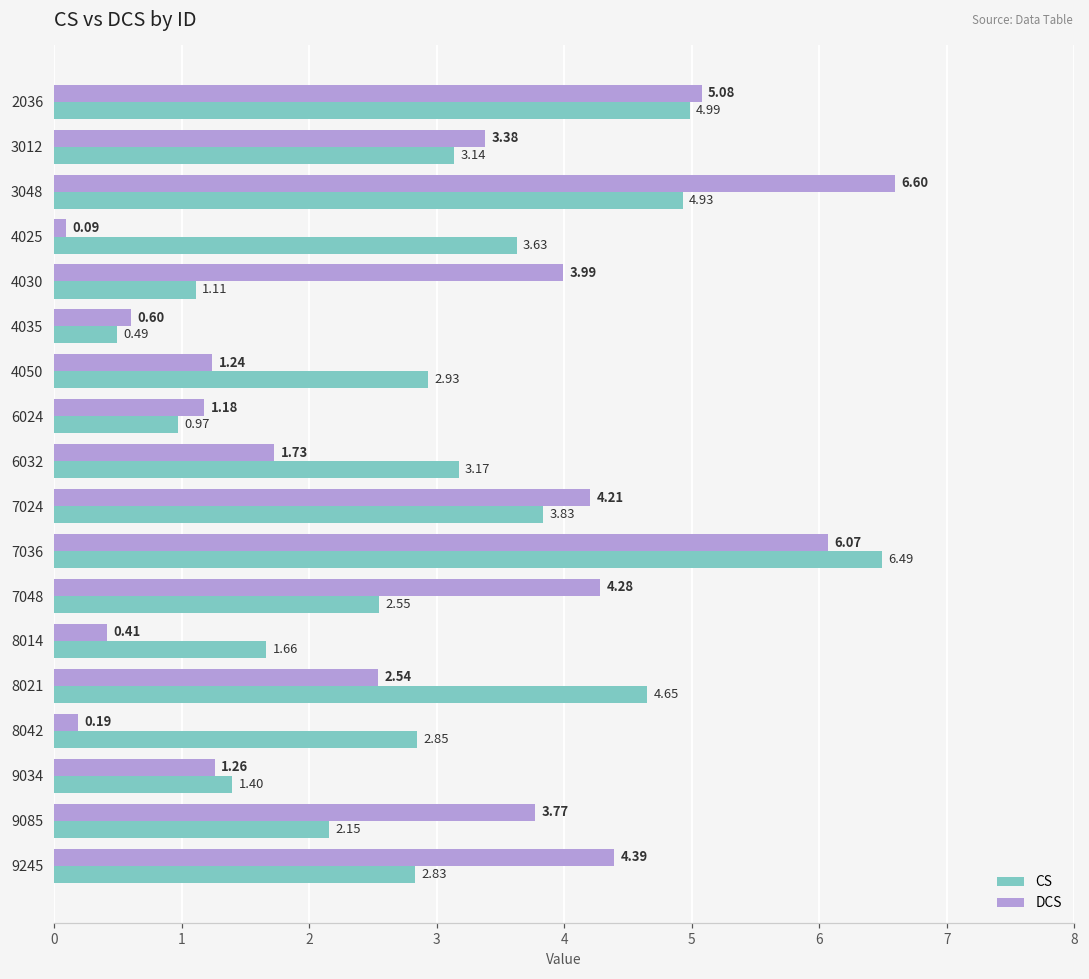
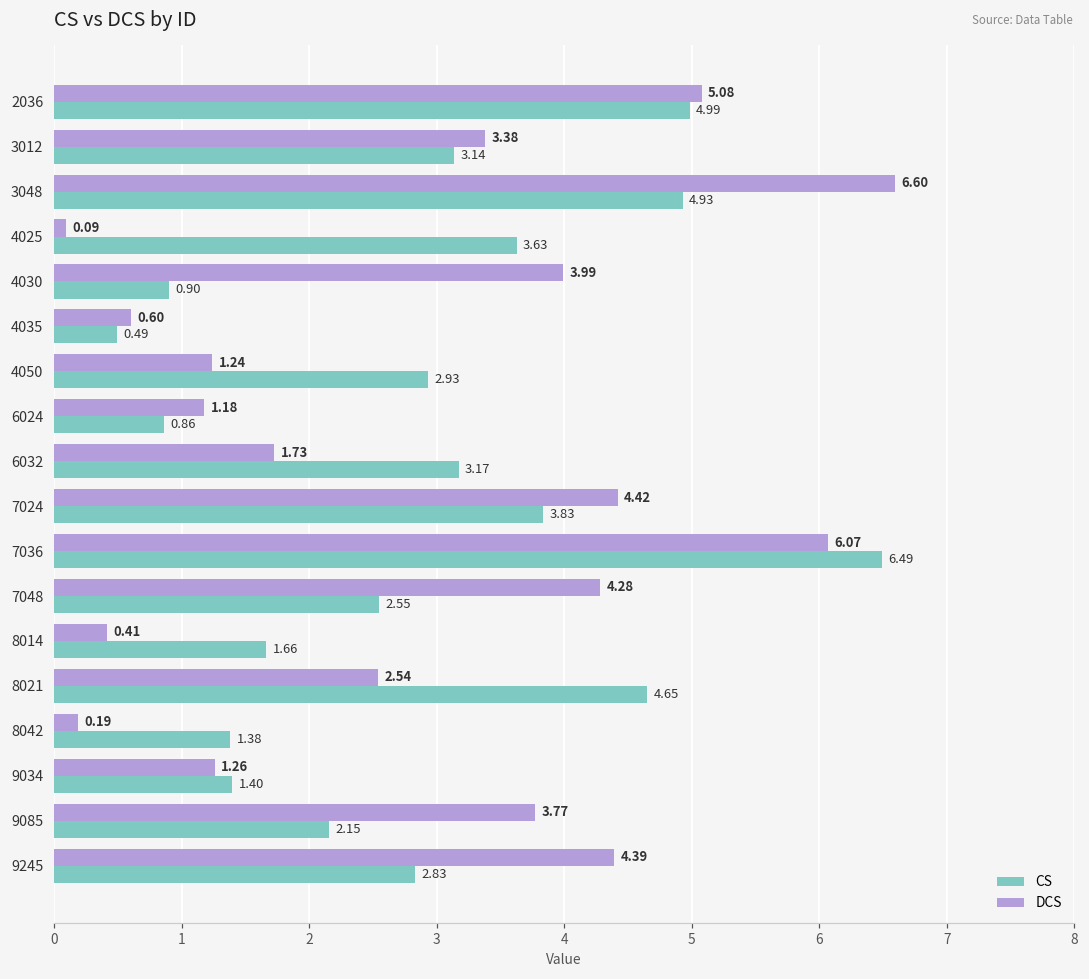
CS, 4030: 1.11 -> 0.90
CS, 6024: 0.97 -> 0.86
DCS, 7024: 4.21 -> 4.42
CS, 8042: 2.85 -> 1.38
